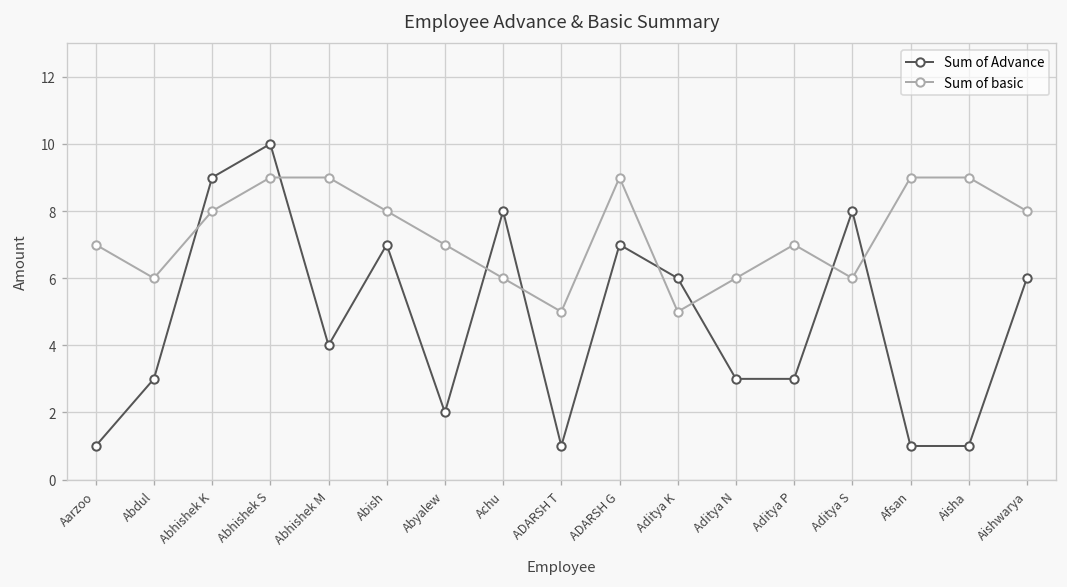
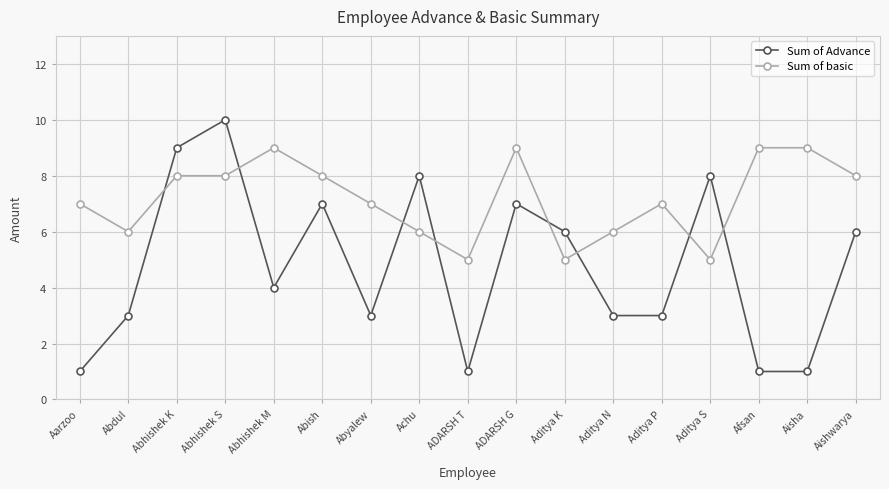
Sum of basic, Abhishek S: 9 -> 8
Sum of Advance, Abyalew: 2 -> 3
Sum of basic, Aditya S: 6 -> 5
